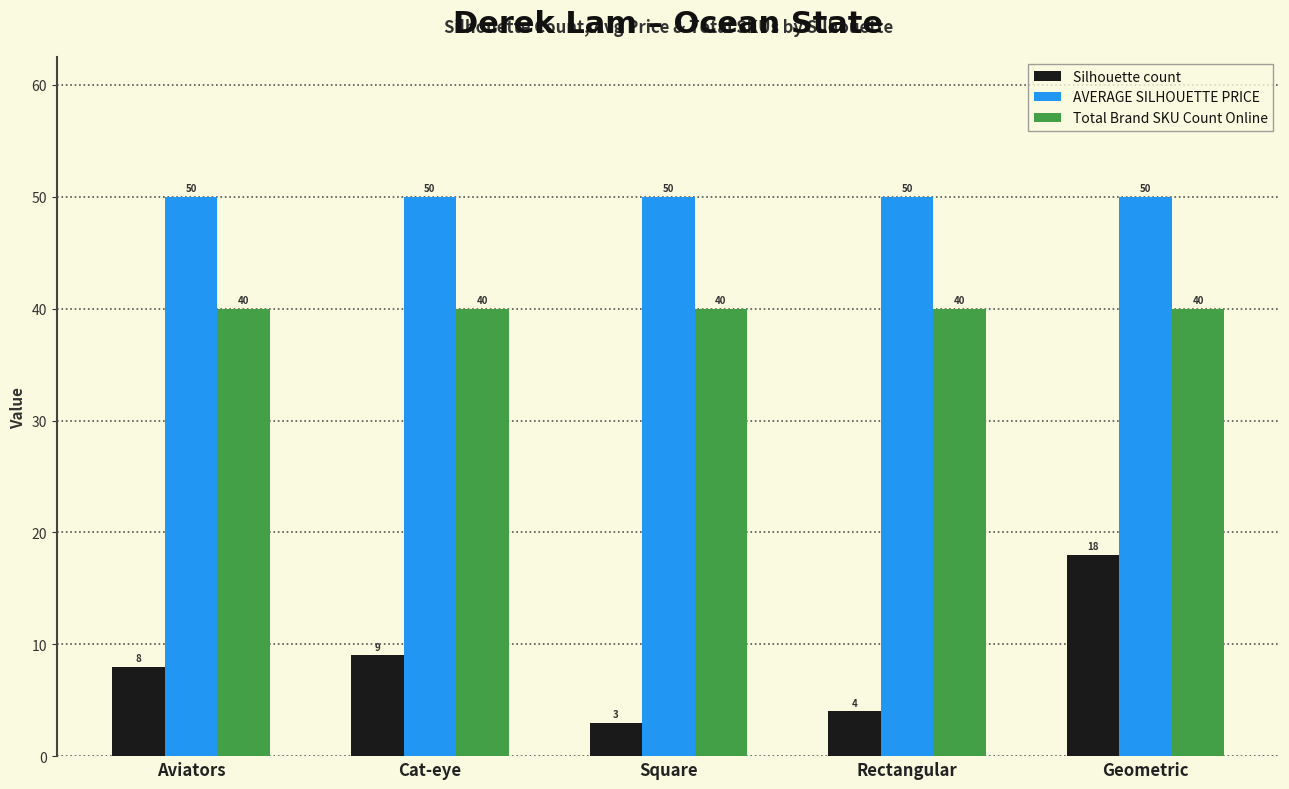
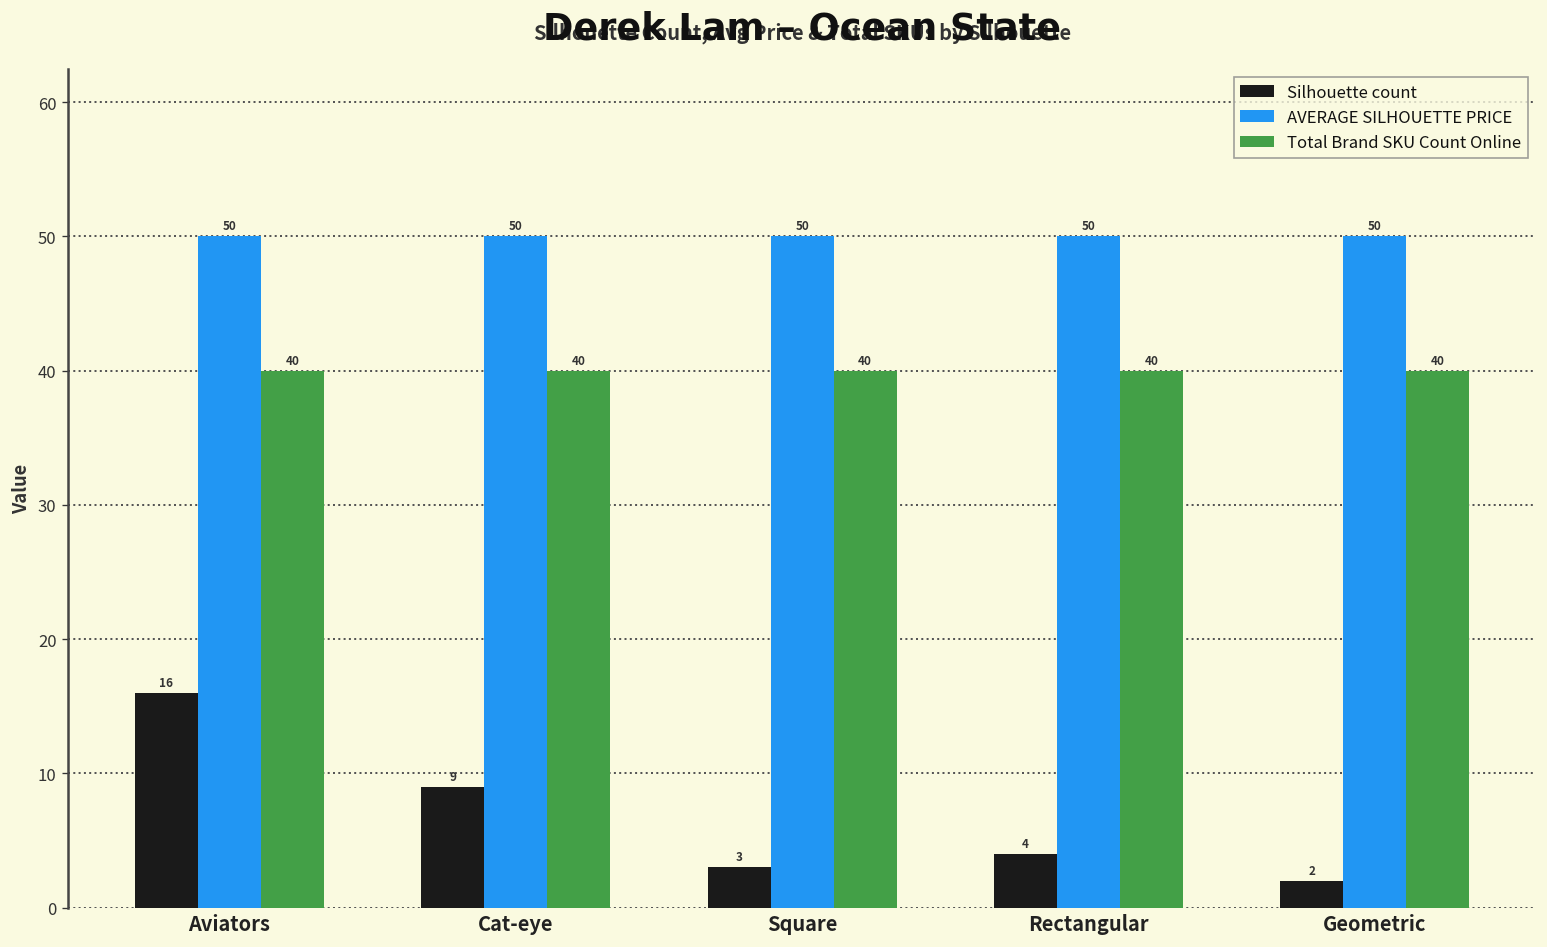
Silhouette count, Aviators: 8 -> 16
Silhouette count, Geometric: 18 -> 2
